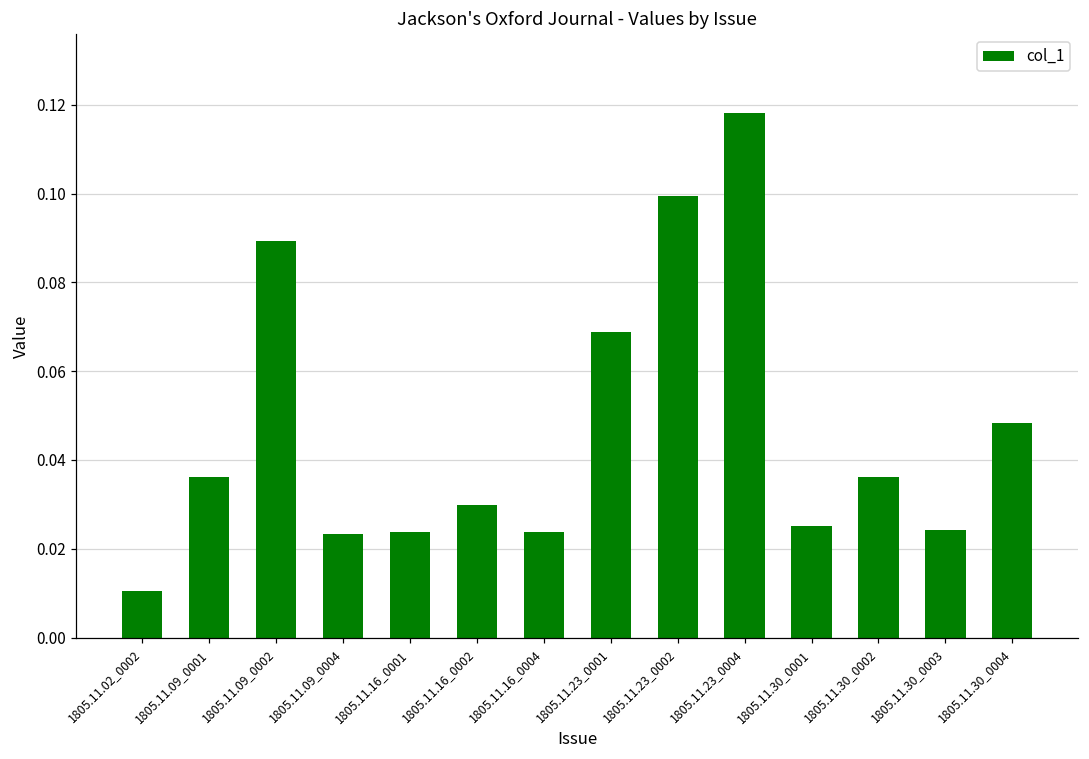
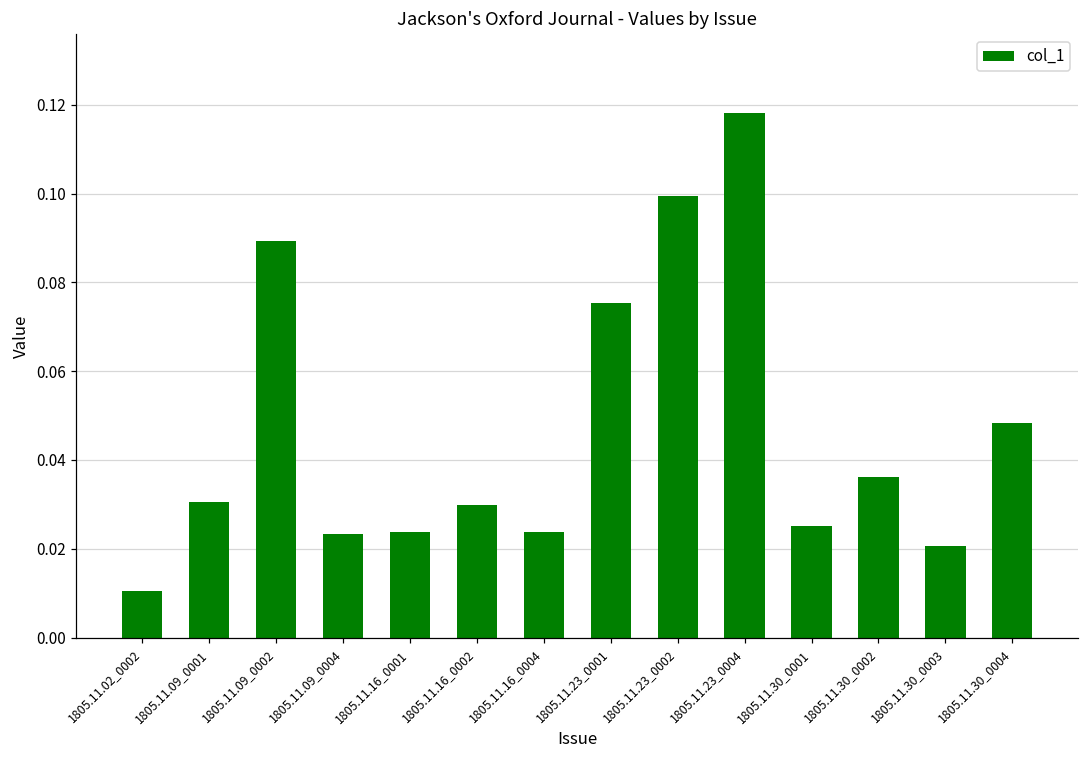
1805.11.09_0001: 0.036 -> 0.030
1805.11.23_0001: 0.069 -> 0.075
1805.11.30_0003: 0.024 -> 0.021
